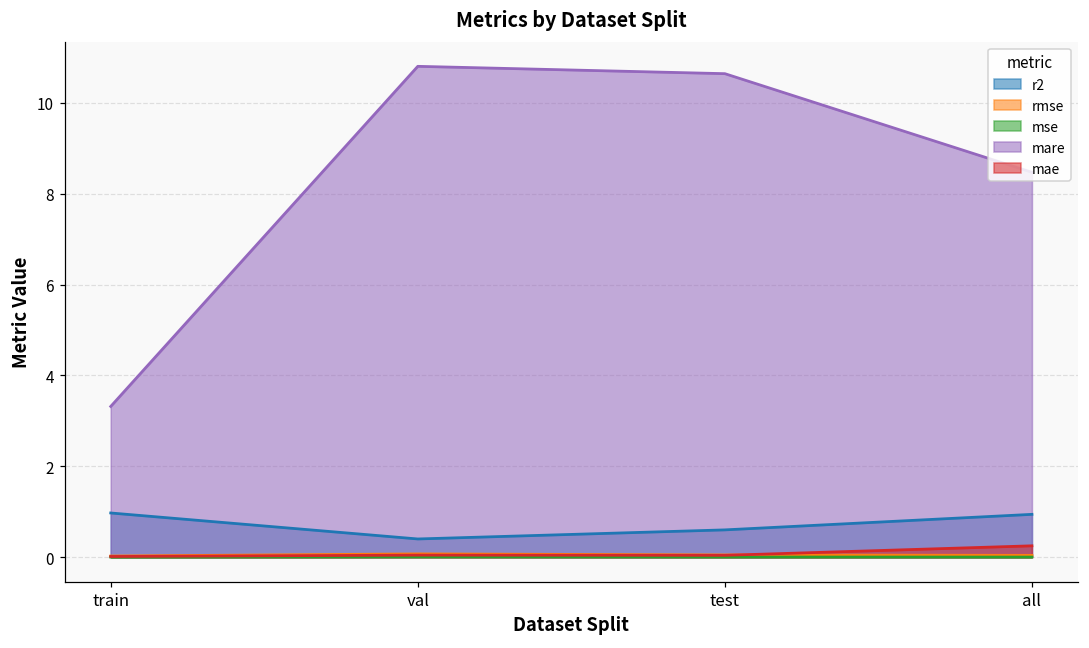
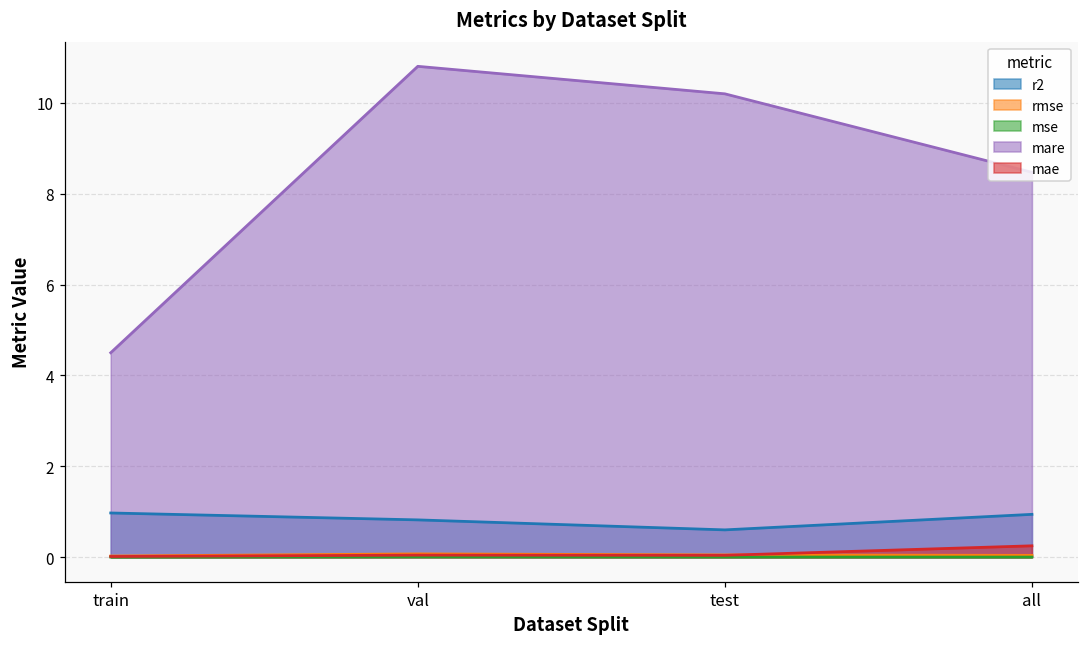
mare, train: 3.3 -> 4.5
r2, val: 0.4 -> 0.8
mare, test: 10.6 -> 10.2
